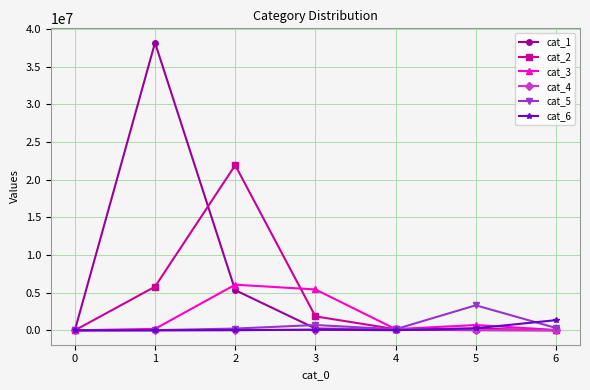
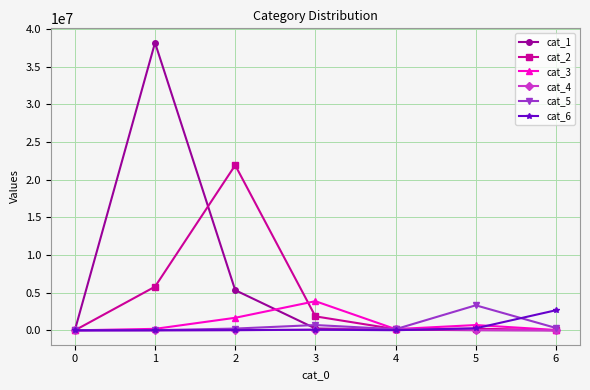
cat_3, 2: 6000000 -> 2000000
cat_3, 3: 5000000 -> 4000000
cat_6, 6: 1000000 -> 3000000
